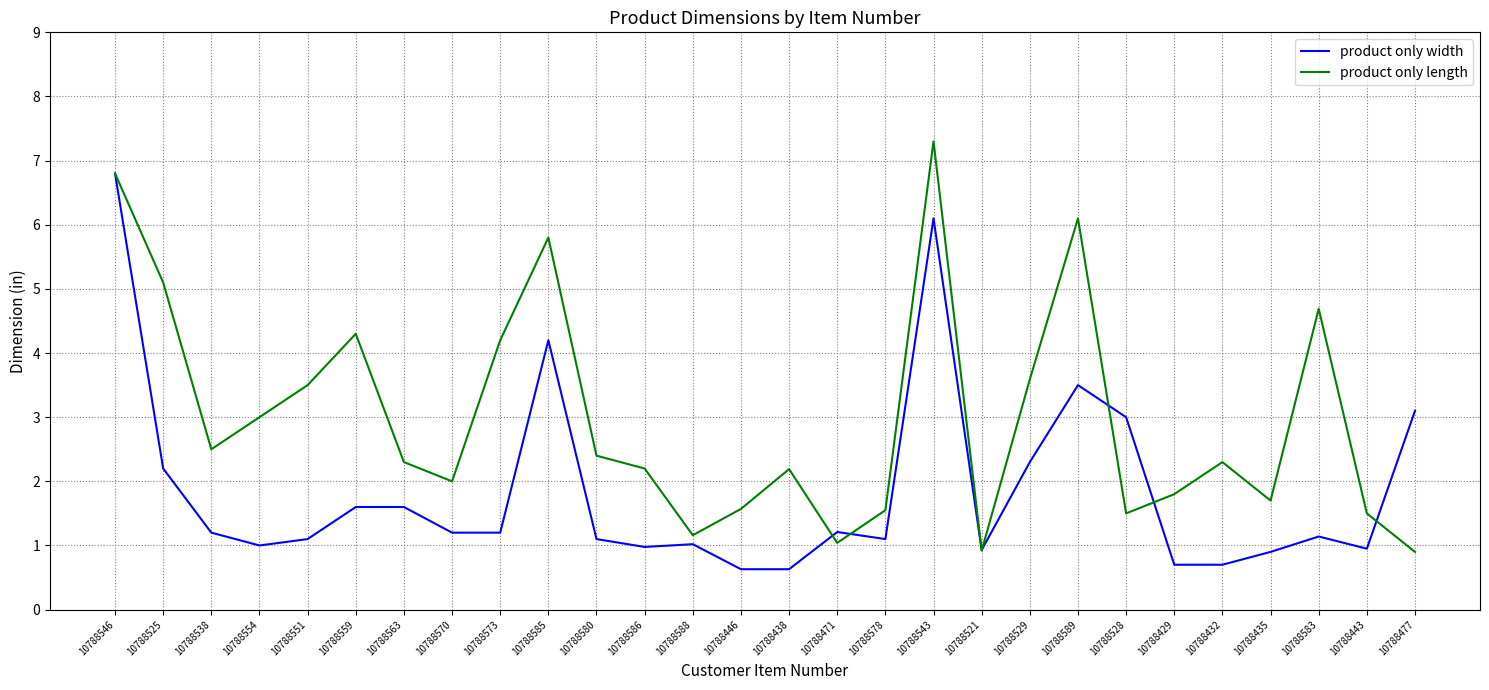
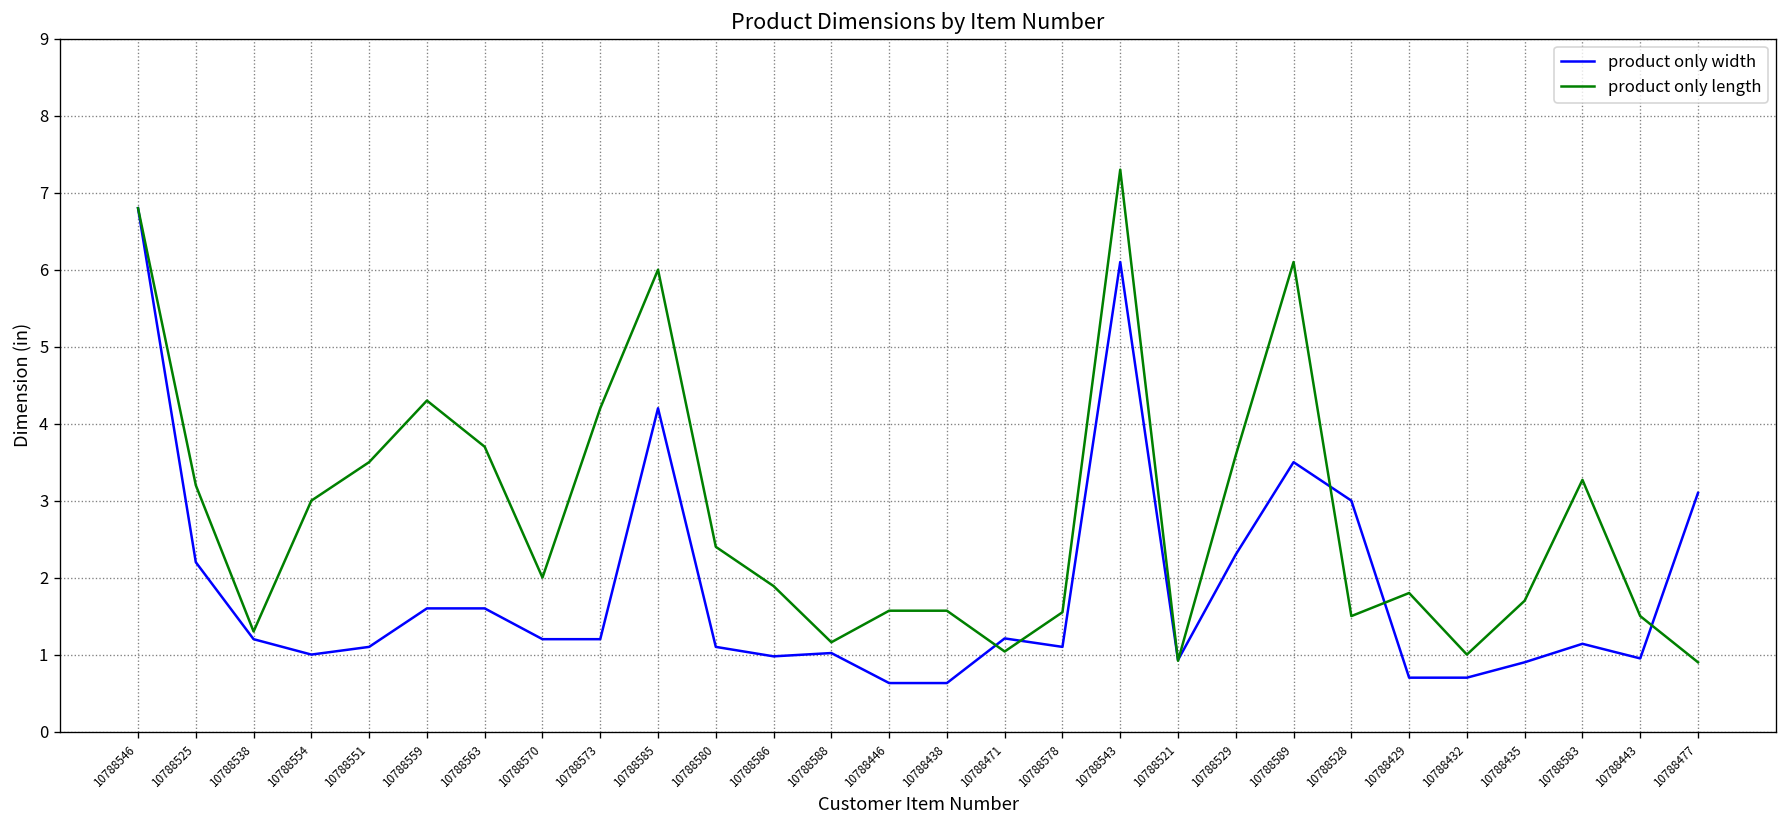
product only length, 10788525: 5.1 -> 3.2
product only length, 10788538: 2.5 -> 1.3
product only length, 10788563: 2.3 -> 3.7
product only length, 10788585: 5.8 -> 6.0
product only length, 10788586: 2.2 -> 1.9
product only length, 10788438: 2.2 -> 1.6
product only length, 10788432: 2.3 -> 1.0
product only length, 10788583: 4.7 -> 3.3
